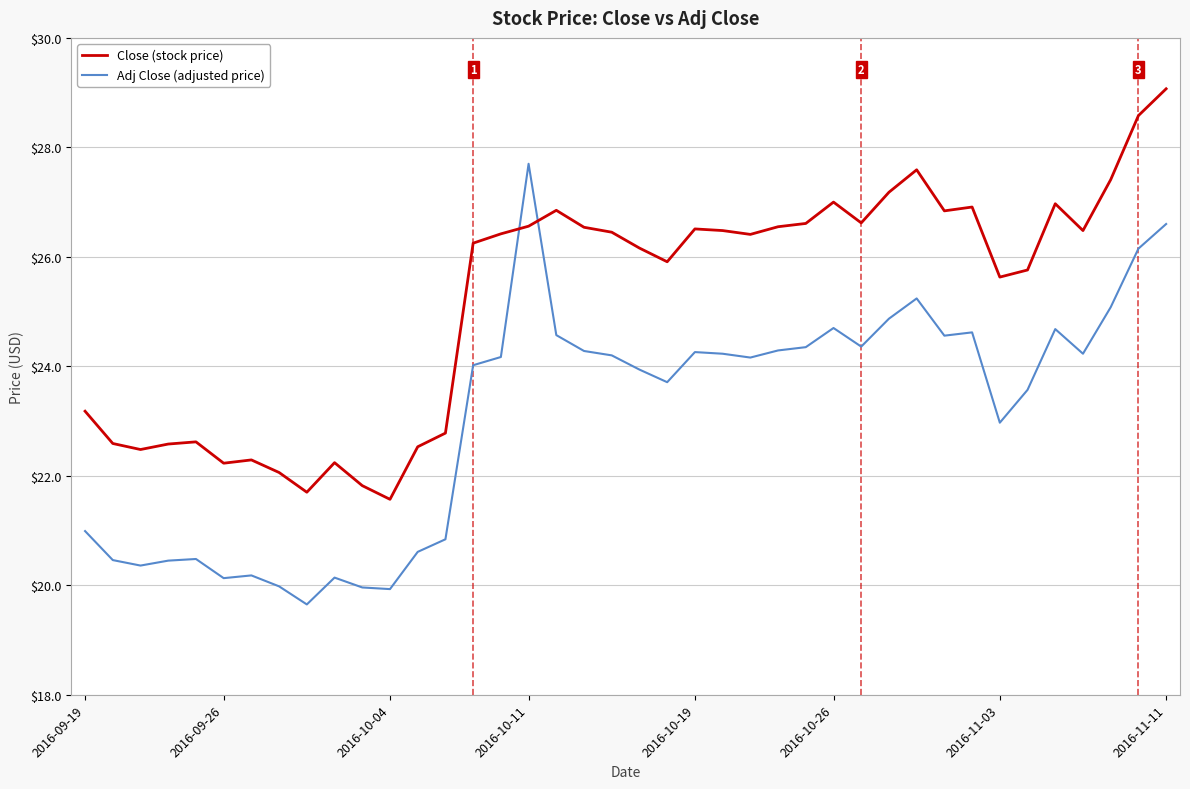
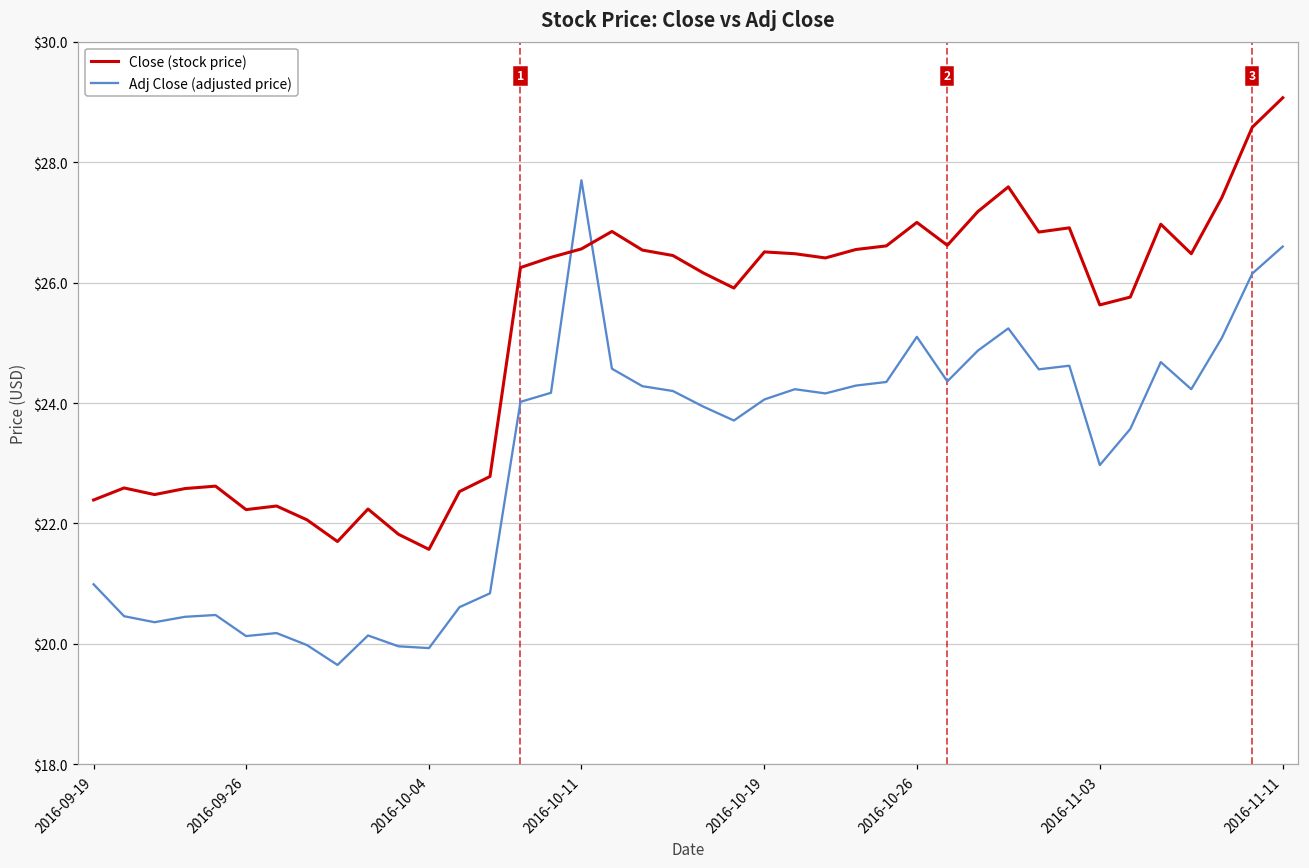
Close (stock price), 2016-09-19: $23.2 -> $22.4
Adj Close (adjusted price), 2016-10-19: $24.3 -> $24.1
Adj Close (adjusted price), 2016-10-26: $24.7 -> $25.1
